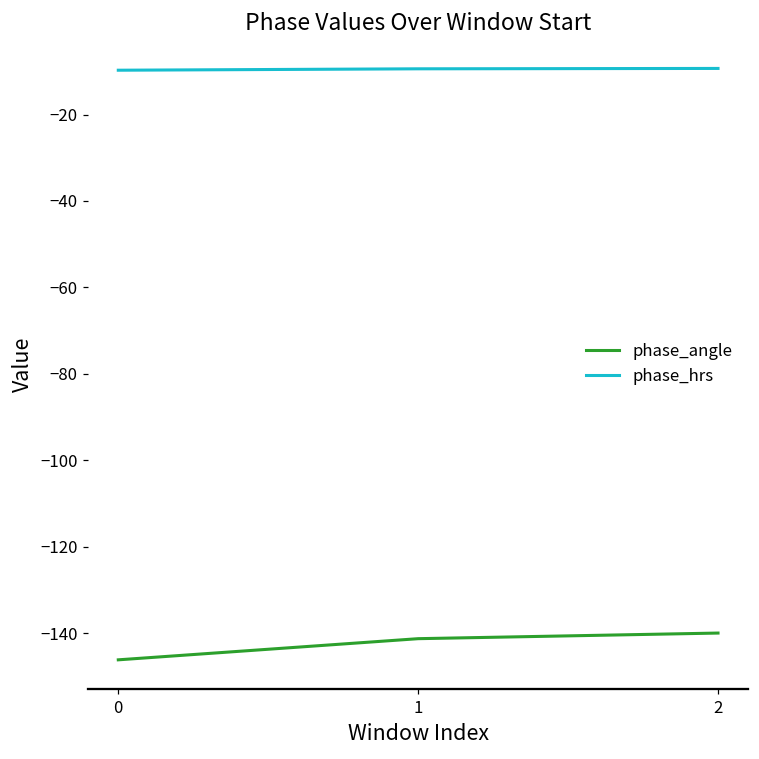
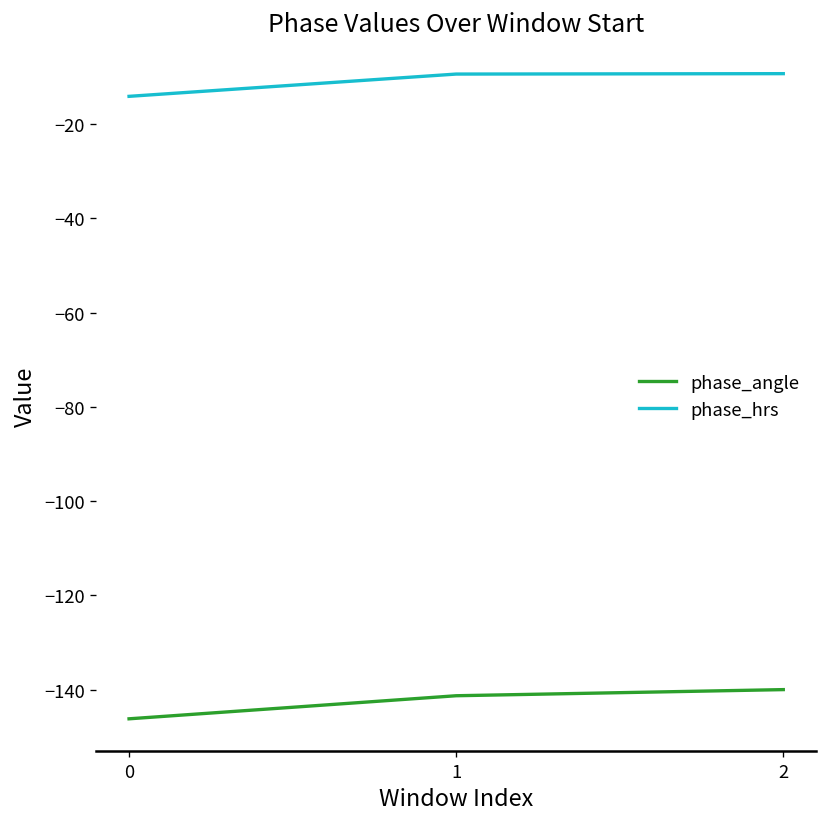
phase_hrs, 0: -10 -> -14
